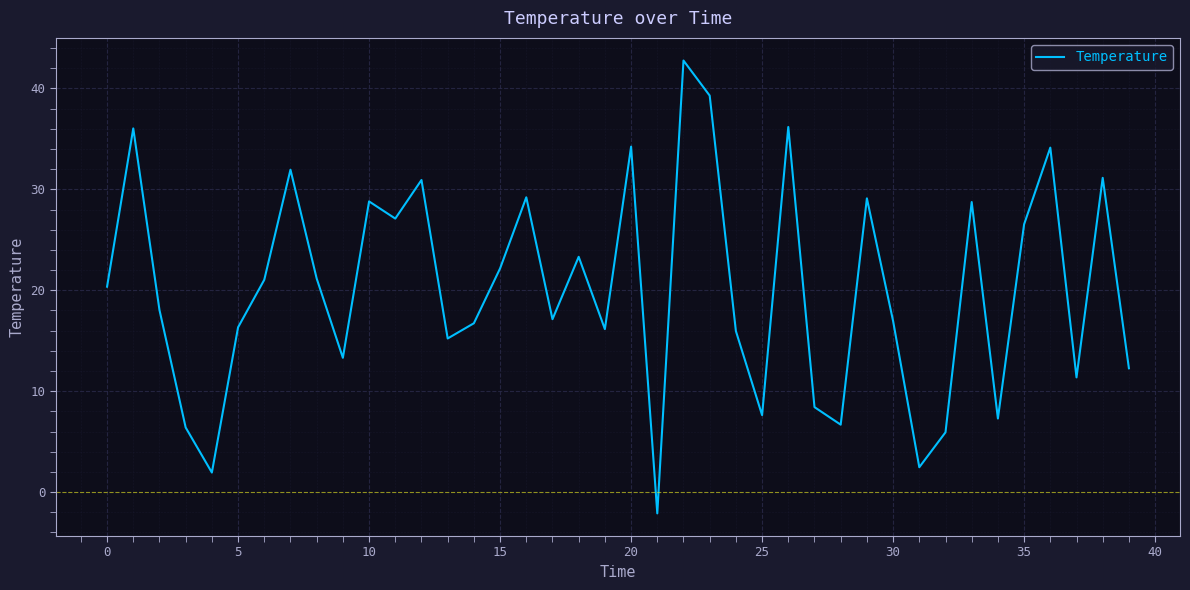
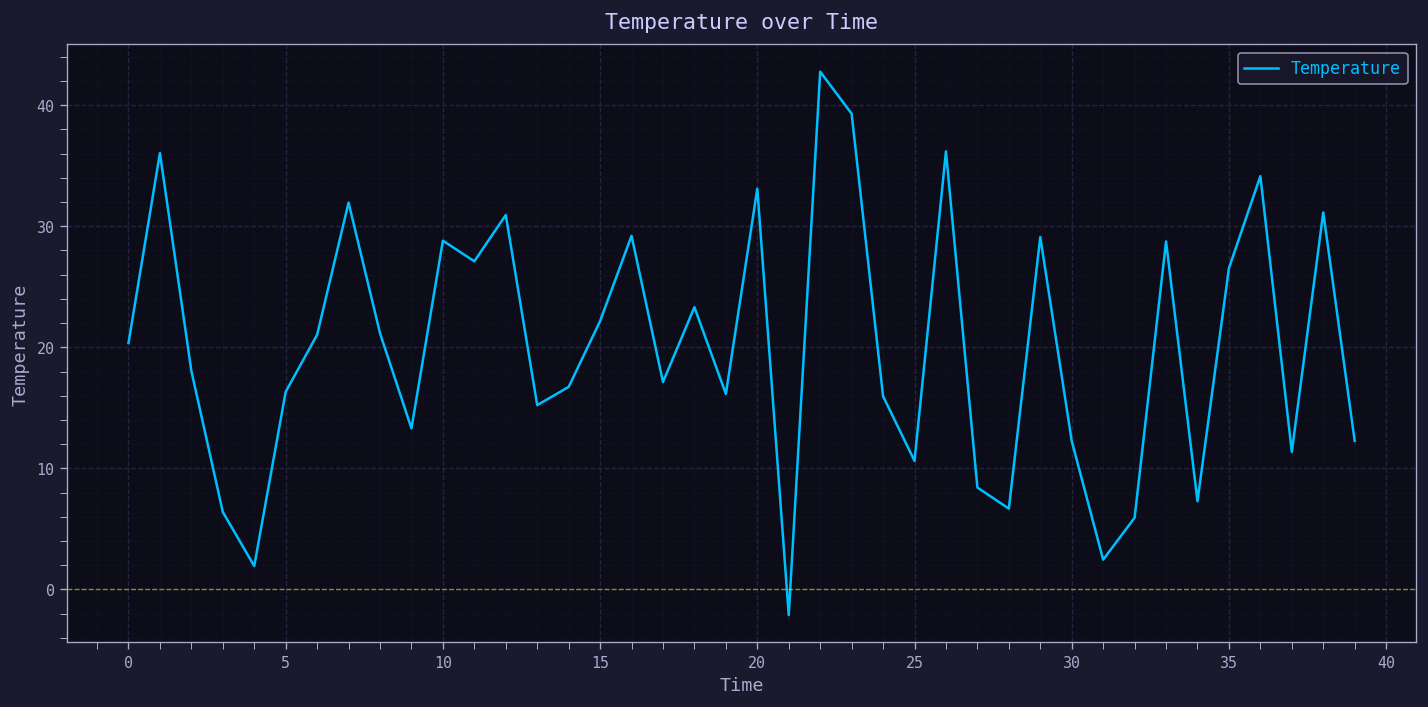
20: 34.2 -> 33.1
25: 7.6 -> 10.6
30: 16.9 -> 12.3
